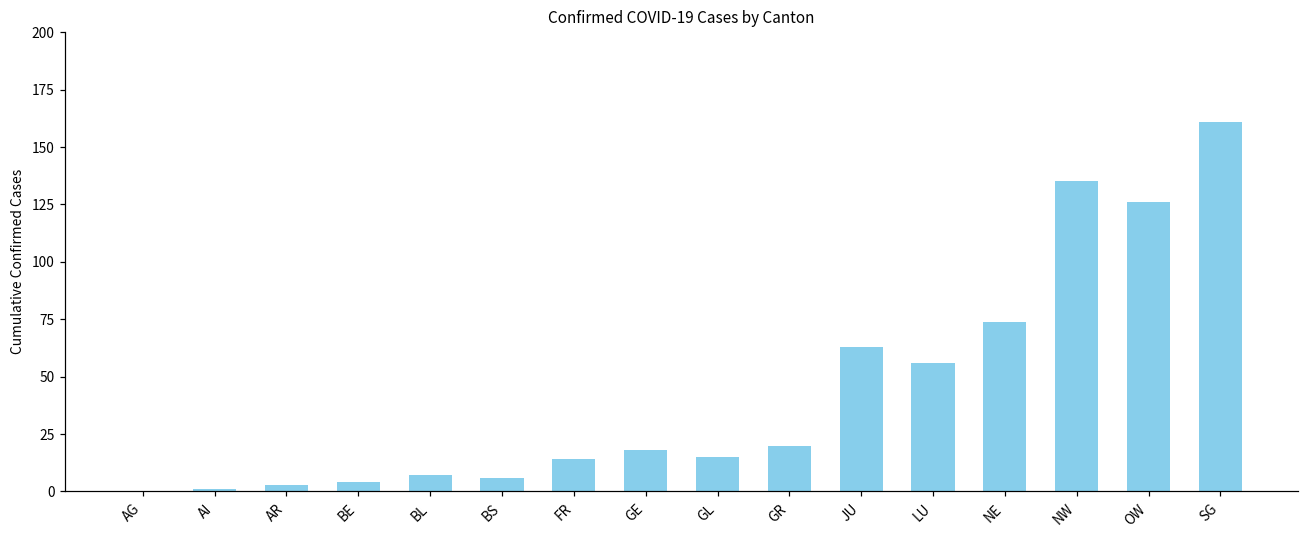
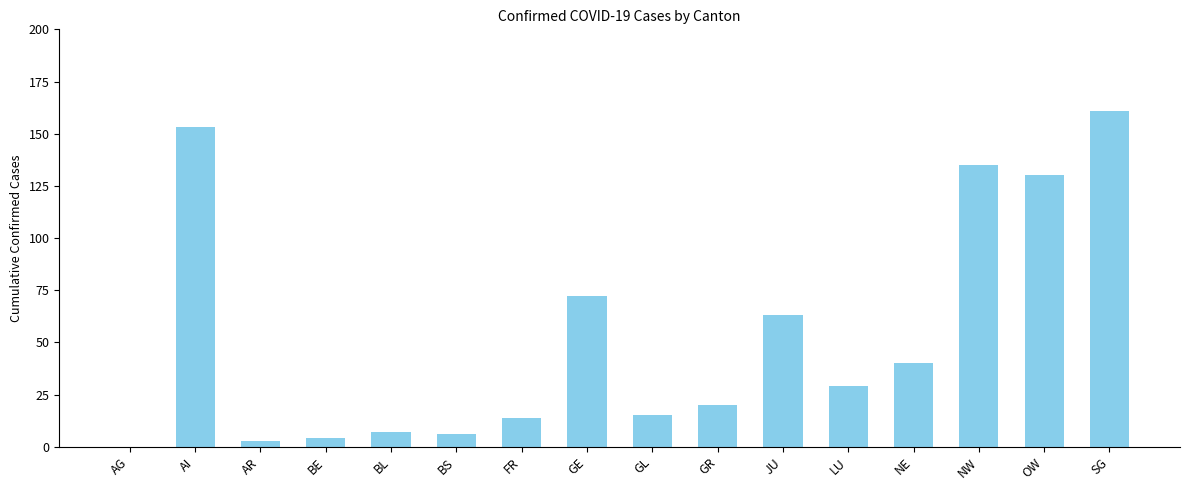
AI: 1 -> 153
GE: 18 -> 72
LU: 56 -> 29
NE: 74 -> 40
OW: 126 -> 130
